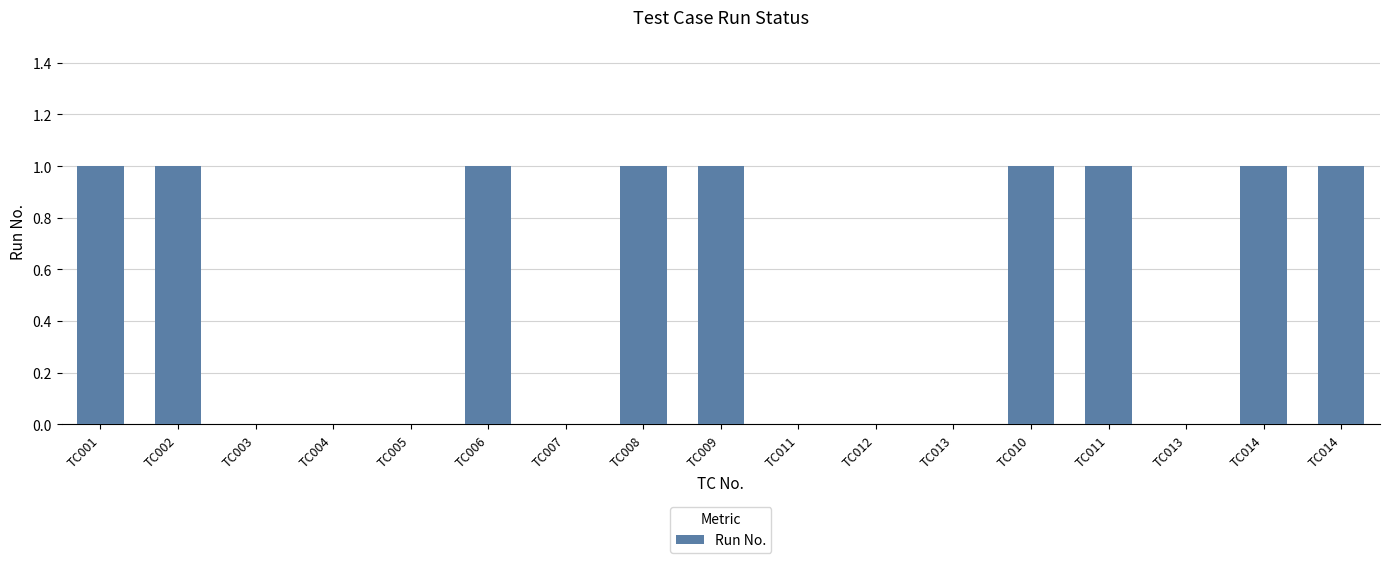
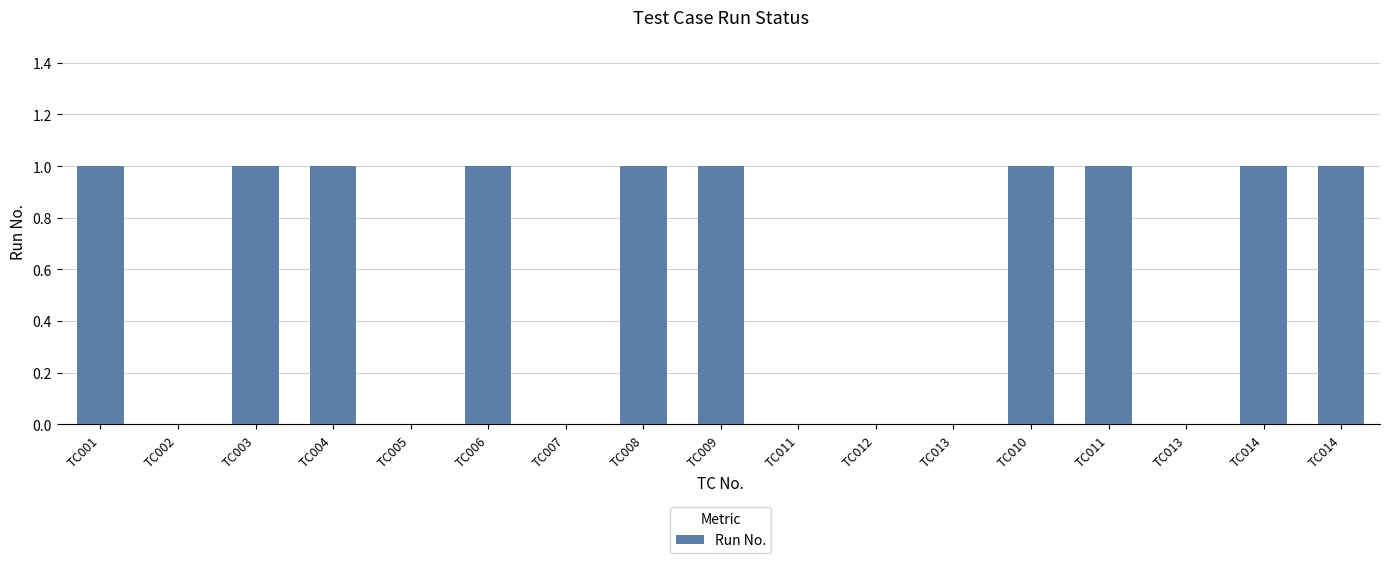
TC002: 1 -> 0
TC003: 0 -> 1
TC004: 0 -> 1
